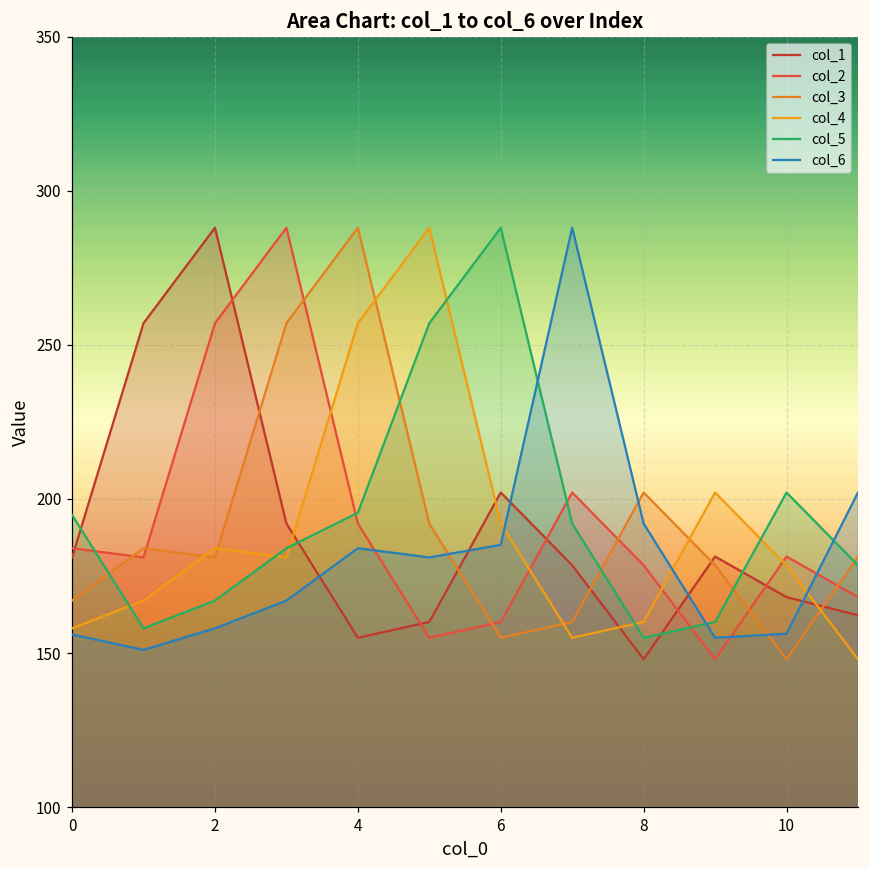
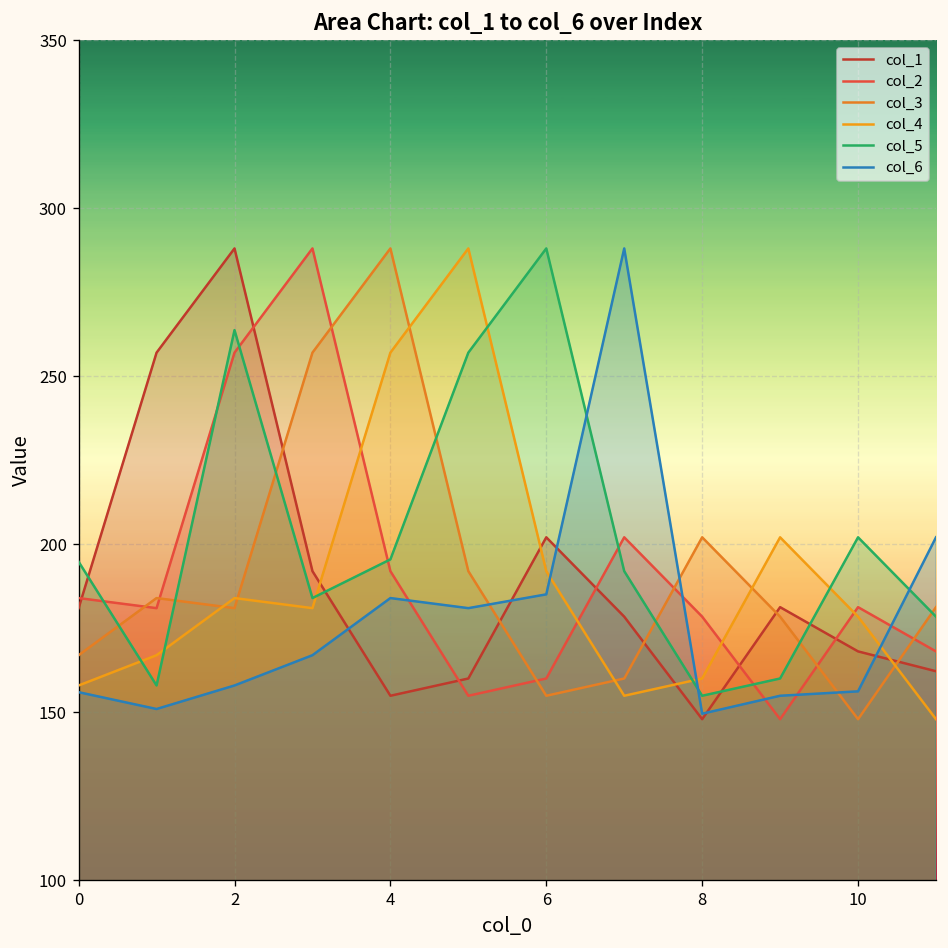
col_5, 2: 167 -> 264
col_6, 8: 192 -> 150
